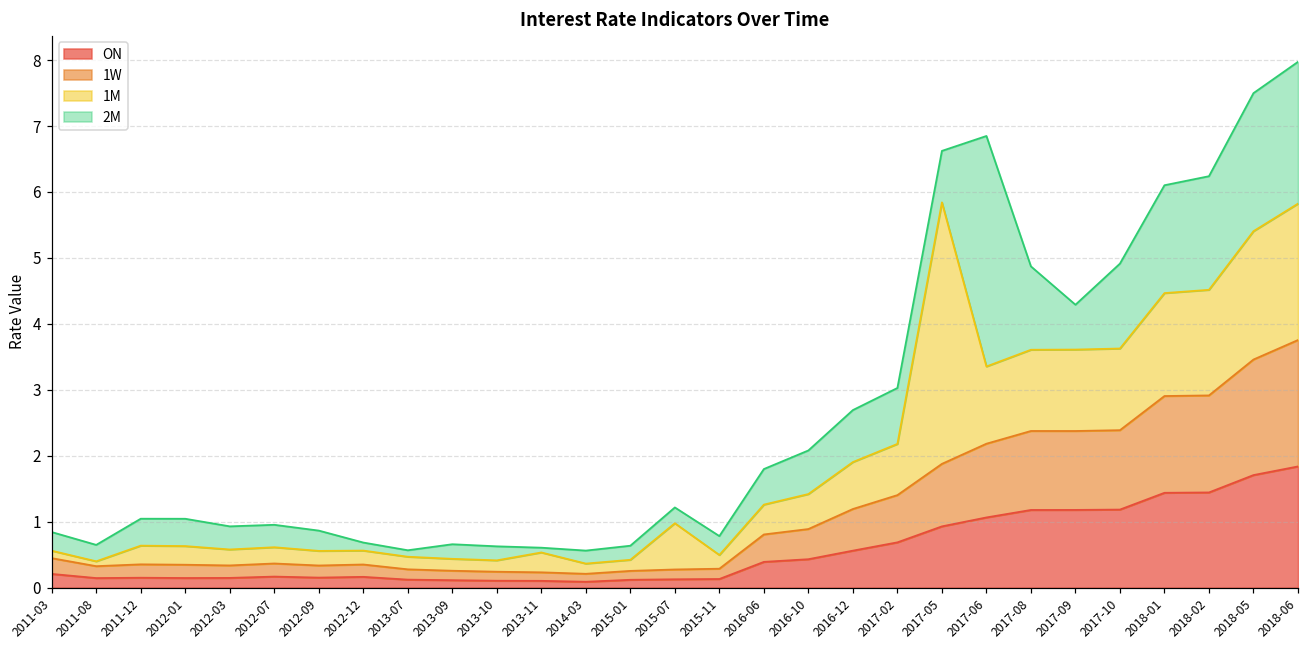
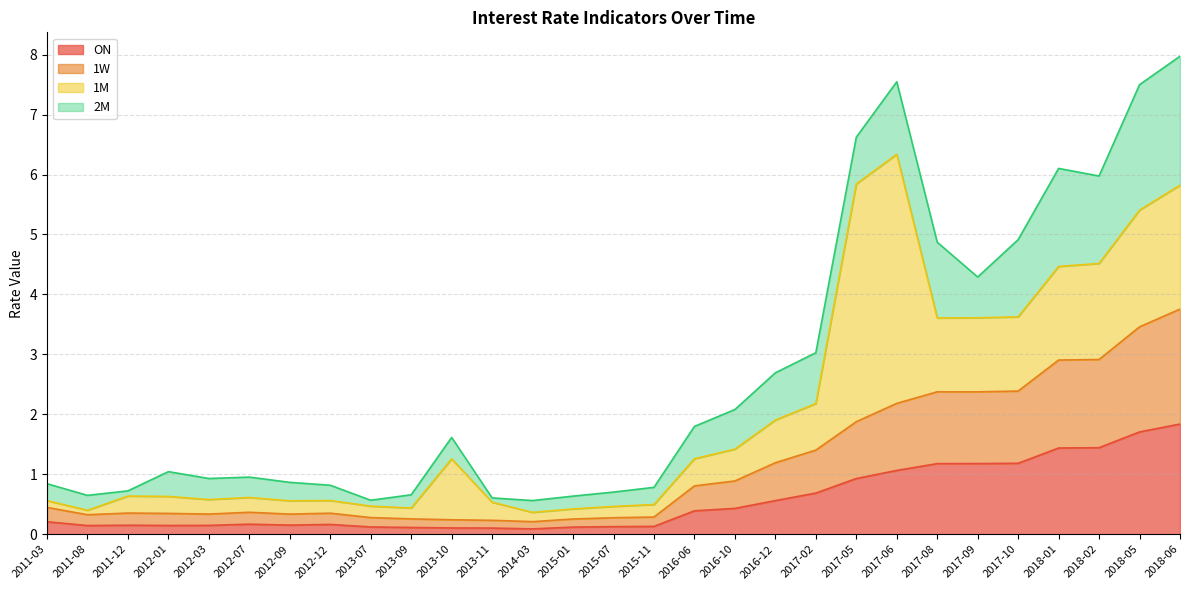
2M, 2011-12: 0.4 -> 0.1
2M, 2012-12: 0.1 -> 0.3
1M, 2013-10: 0.2 -> 1.0
2M, 2013-10: 0.2 -> 0.4
1M, 2015-07: 0.7 -> 0.2
1M, 2017-06: 1.2 -> 4.2
2M, 2017-06: 3.5 -> 1.2
2M, 2018-02: 1.7 -> 1.5
